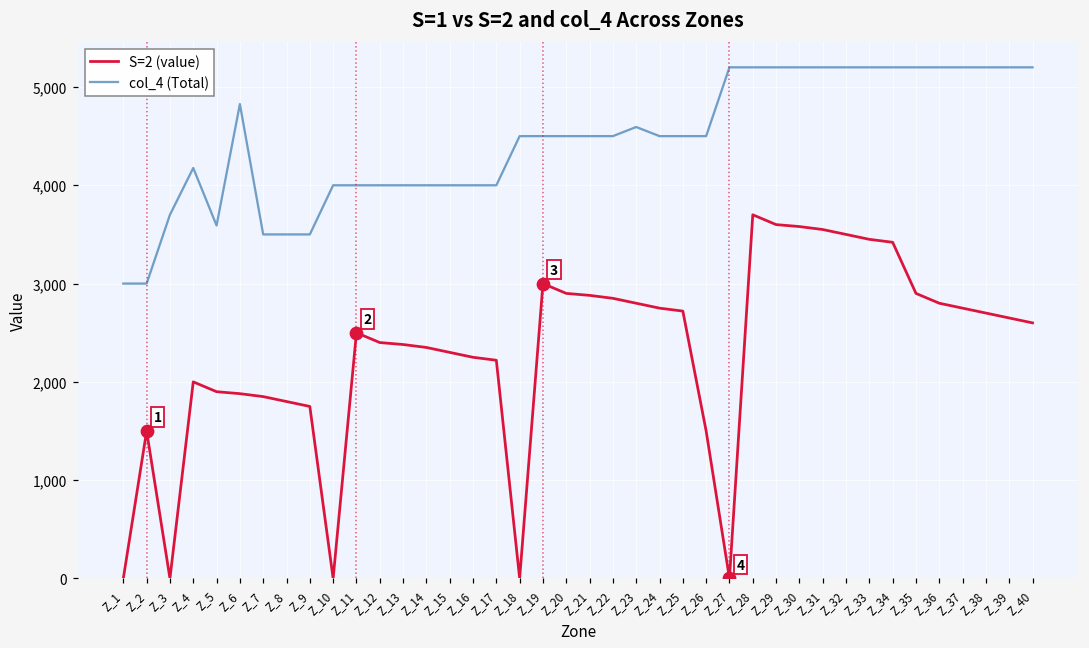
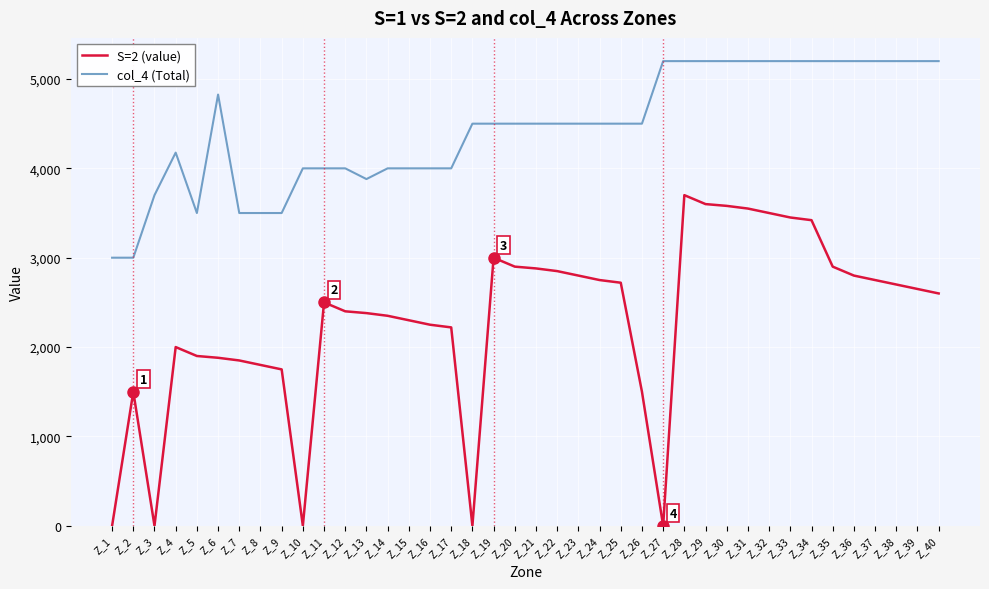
col_4 (Total), Z_5: 3,600 -> 3,500
col_4 (Total), Z_13: 4,000 -> 3,900
col_4 (Total), Z_23: 4,600 -> 4,500
